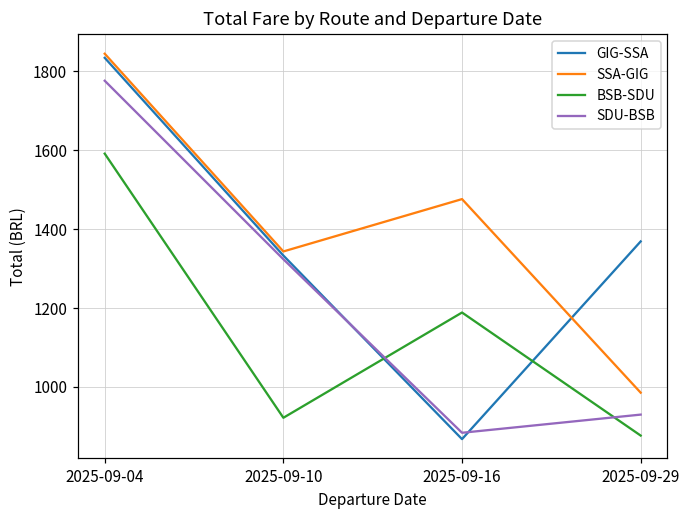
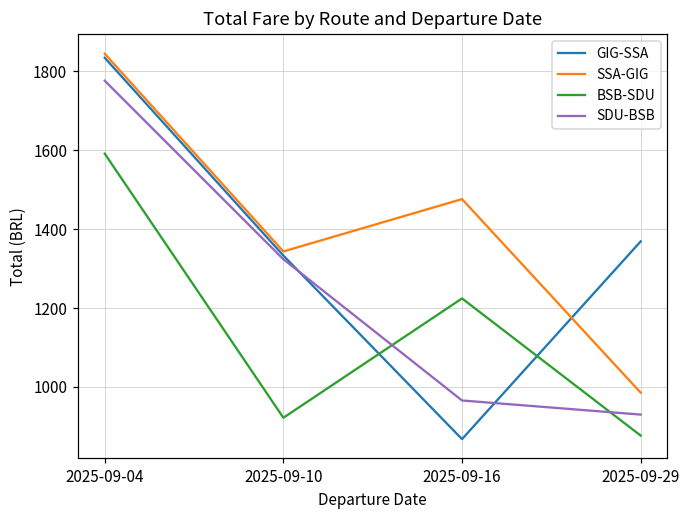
BSB-SDU, 2025-09-16: 1190 -> 1220
SDU-BSB, 2025-09-16: 880 -> 970
